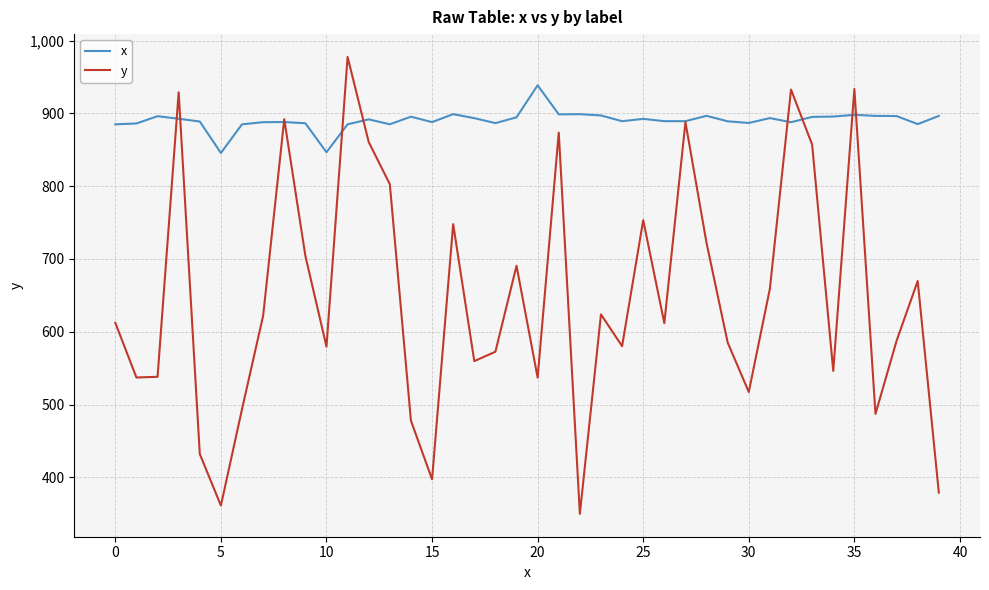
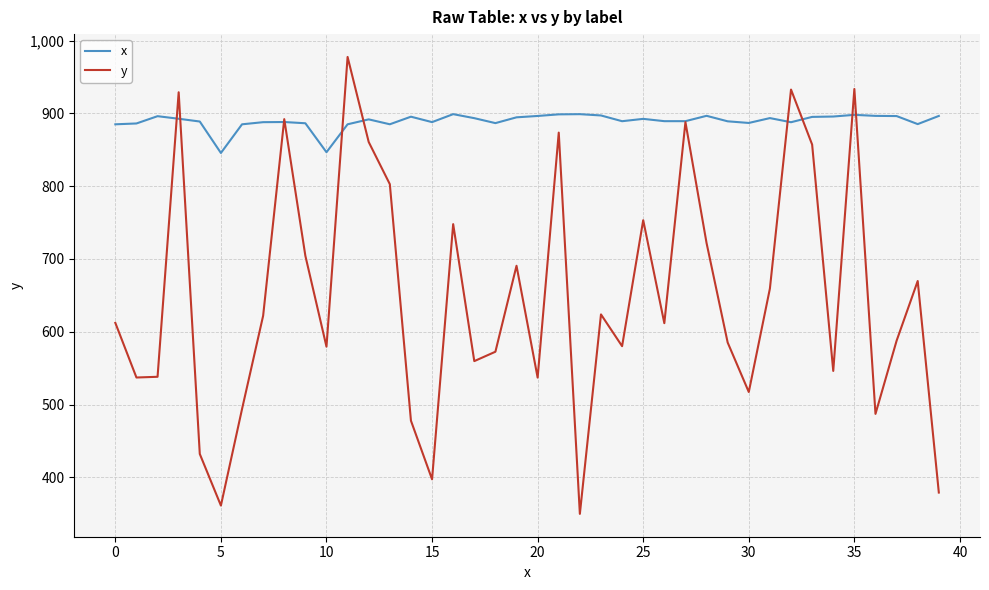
x, 20: 940 -> 900
